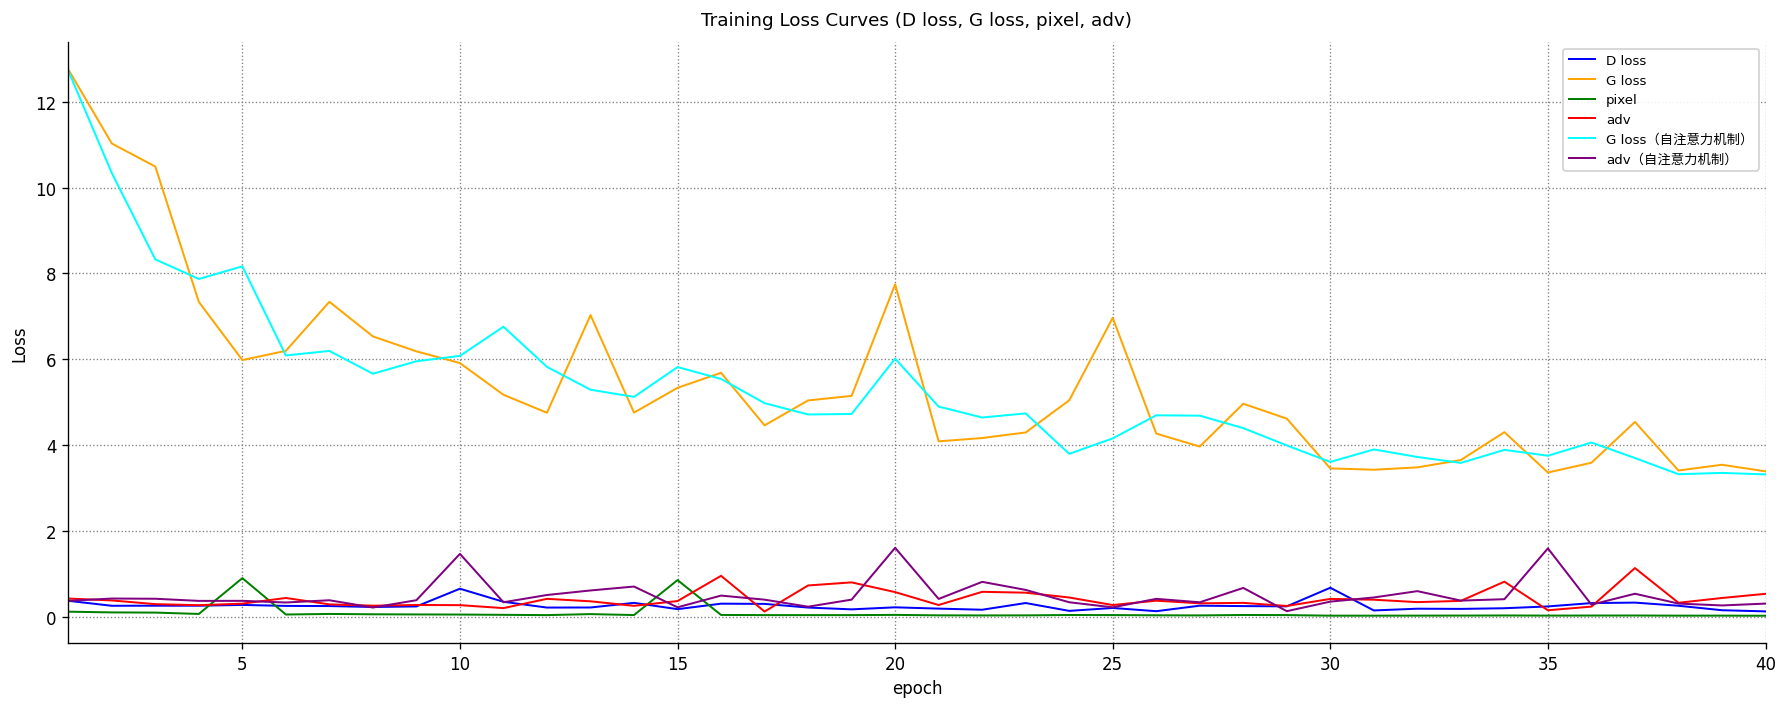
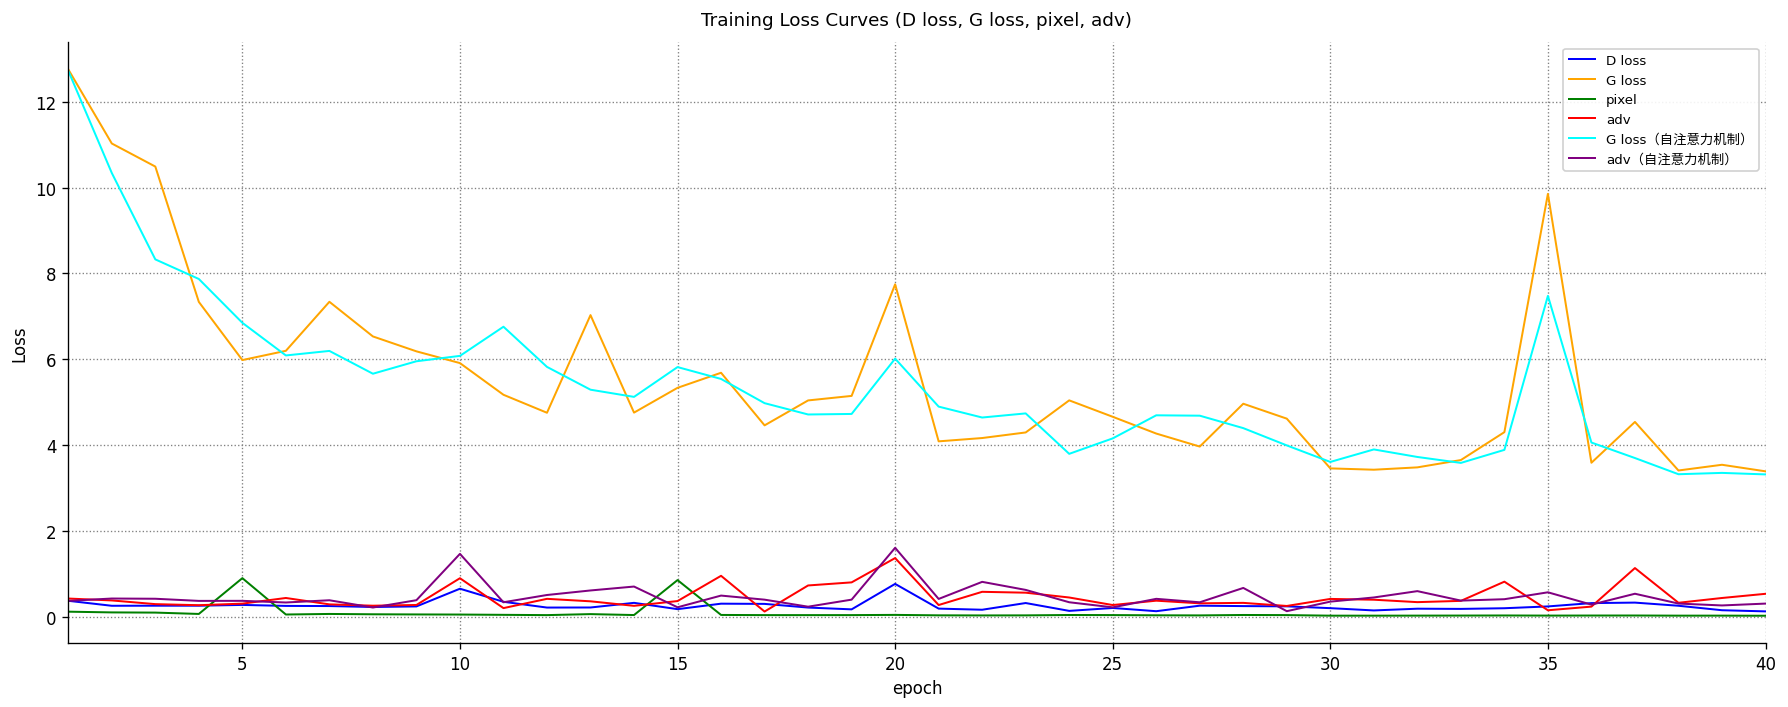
G loss（自注意力机制）, 5: 8.2 -> 6.9
adv, 10: 0.3 -> 0.9
D loss, 20: 0.2 -> 0.8
adv, 20: 0.6 -> 1.4
G loss, 25: 7.0 -> 4.7
D loss, 30: 0.7 -> 0.2
G loss, 35: 3.4 -> 9.9
G loss（自注意力机制）, 35: 3.8 -> 7.5
adv（自注意力机制）, 35: 1.6 -> 0.6
